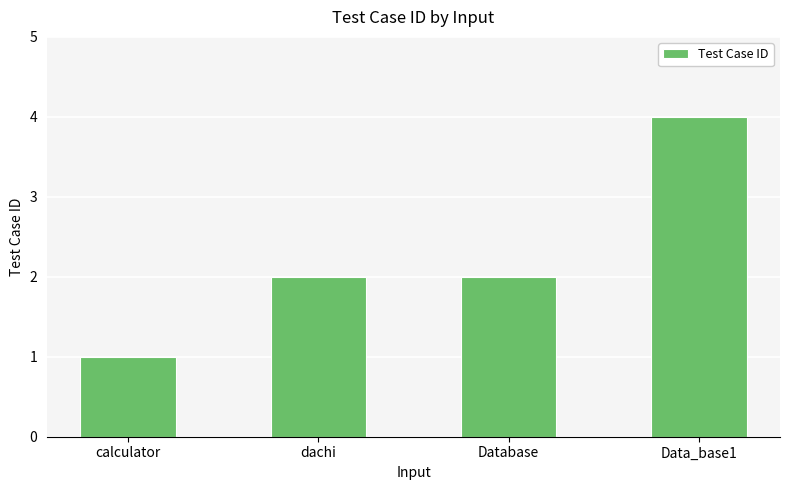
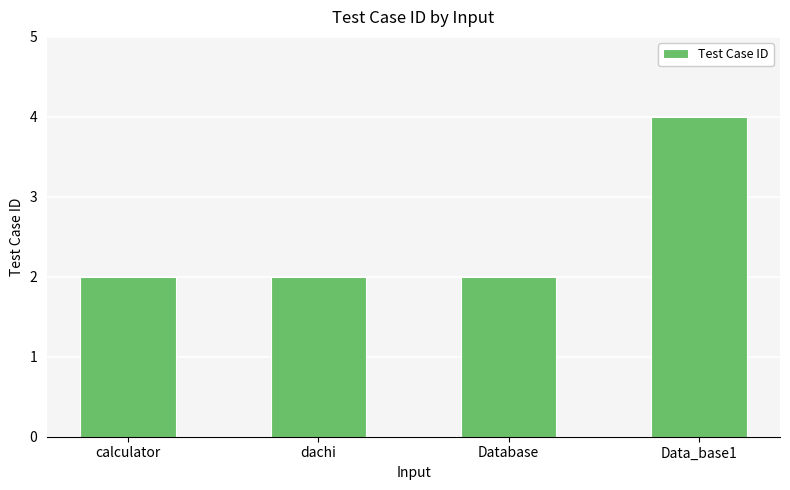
calculator: 1 -> 2
